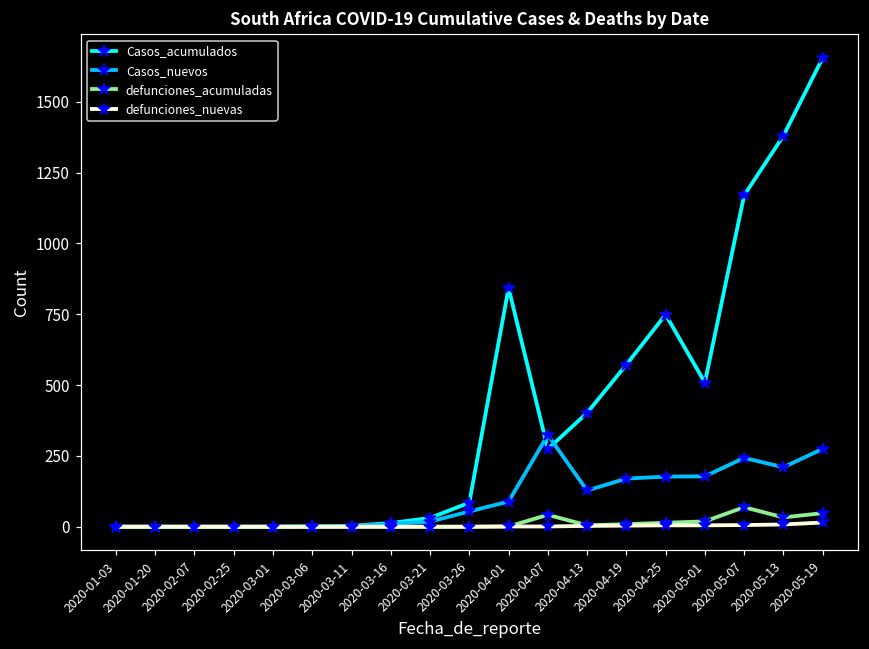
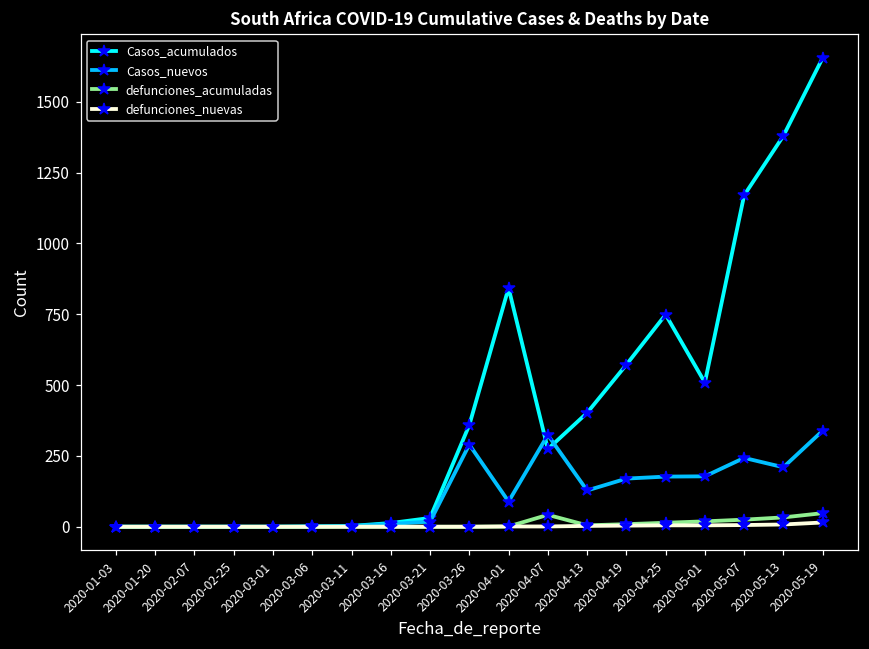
Casos_acumulados, 2020-03-26: 90 -> 360
Casos_nuevos, 2020-03-26: 50 -> 290
defunciones_acumuladas, 2020-05-07: 70 -> 30
Casos_nuevos, 2020-05-19: 280 -> 340
